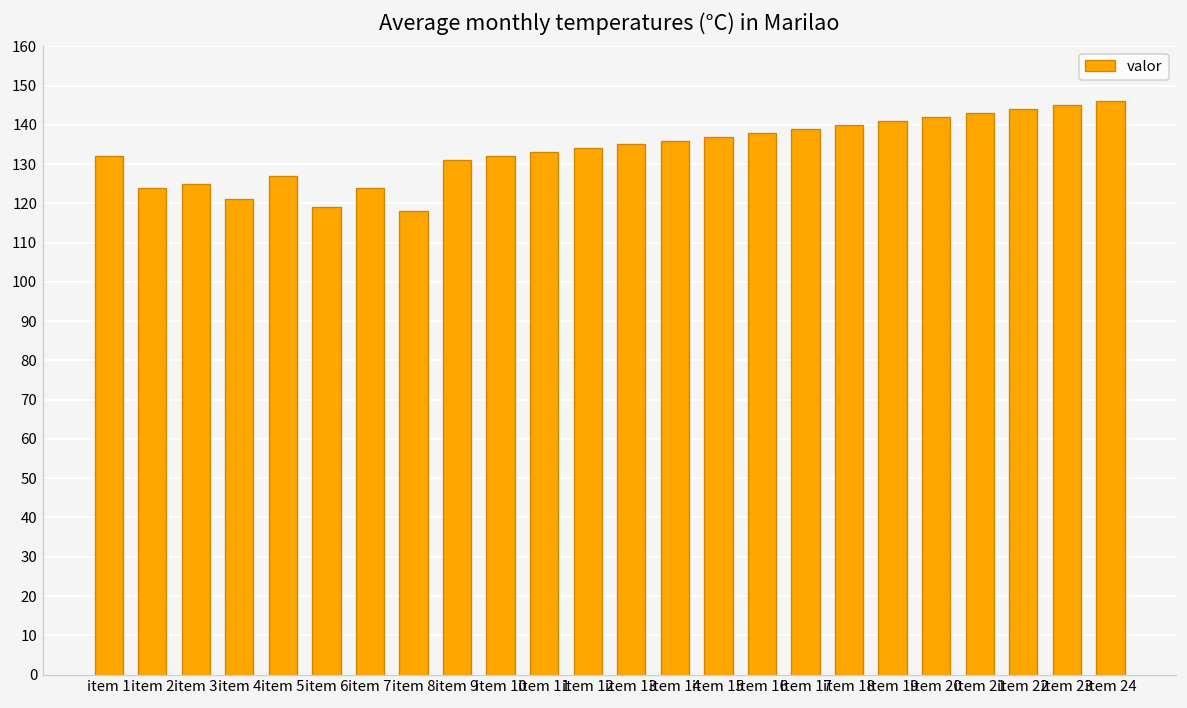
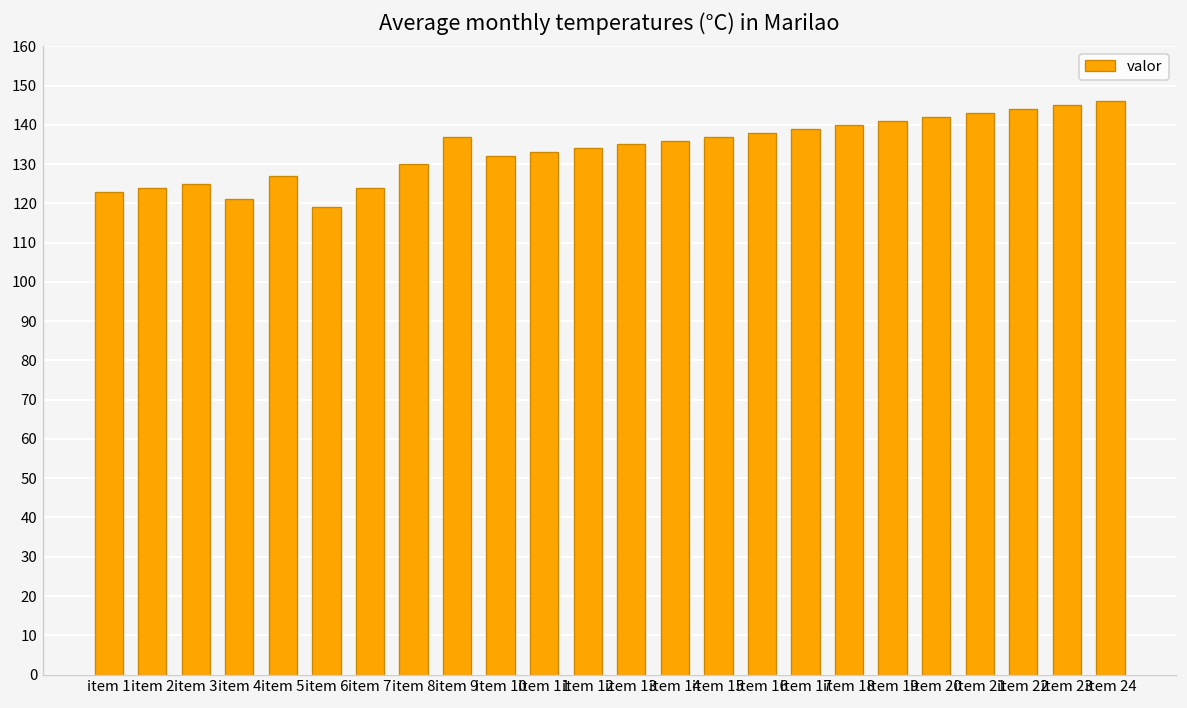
item 1: 132 -> 123
item 8: 118 -> 130
item 9: 131 -> 137
